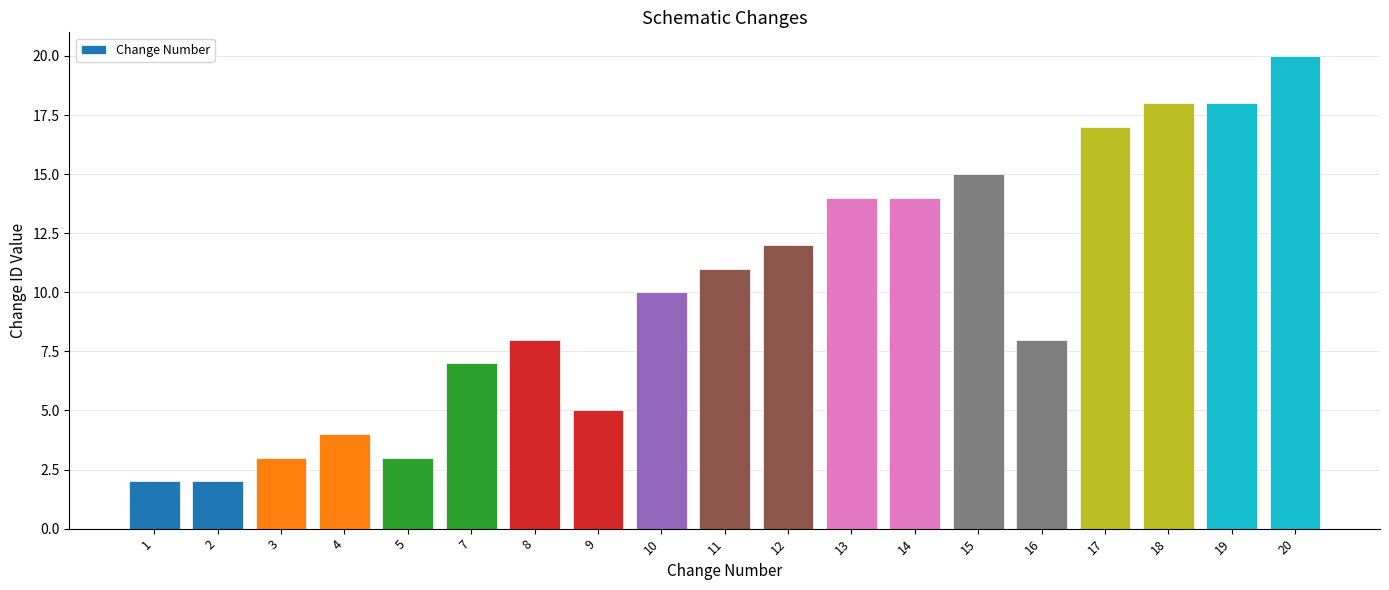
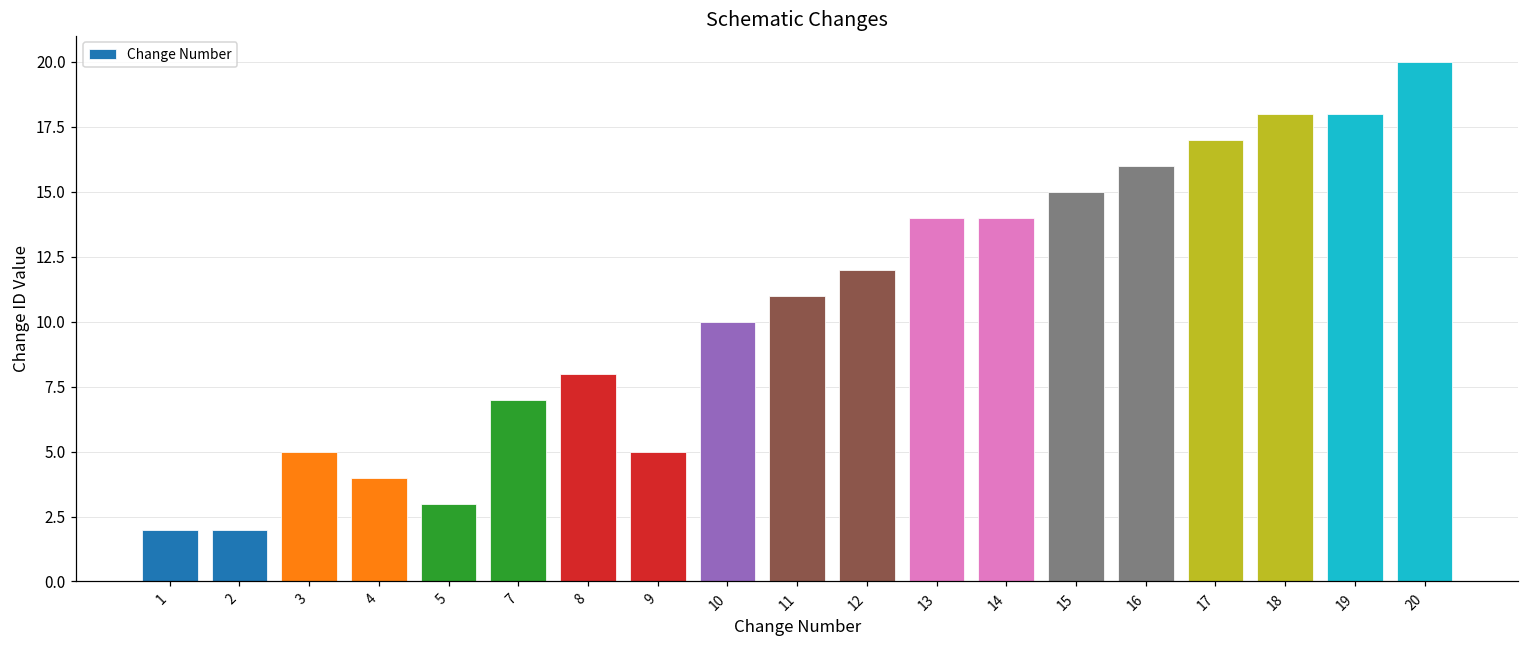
3: 3 -> 5
16: 8 -> 16
